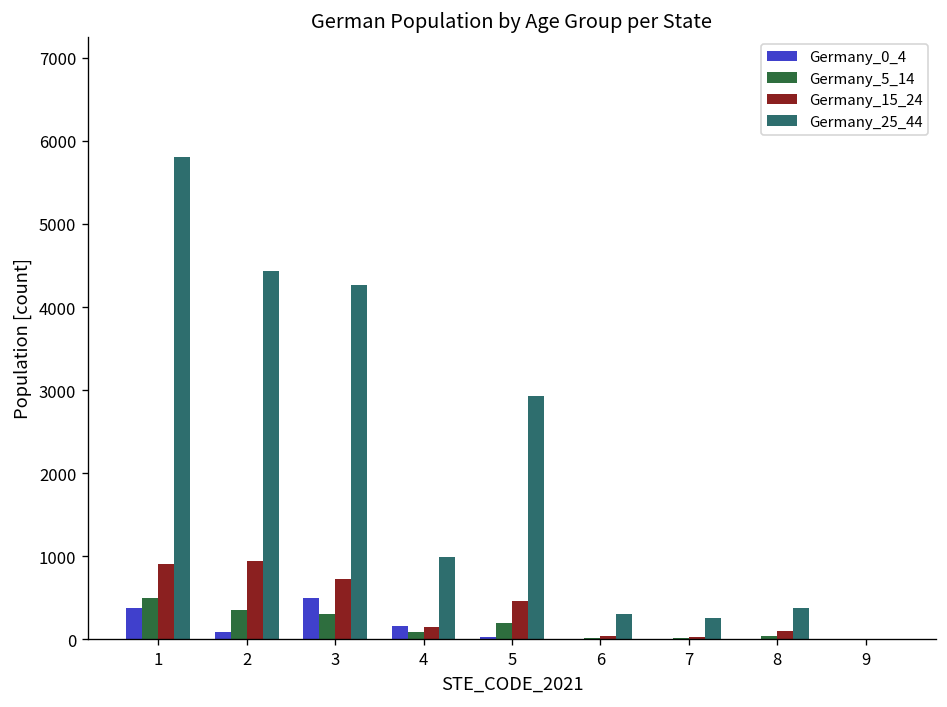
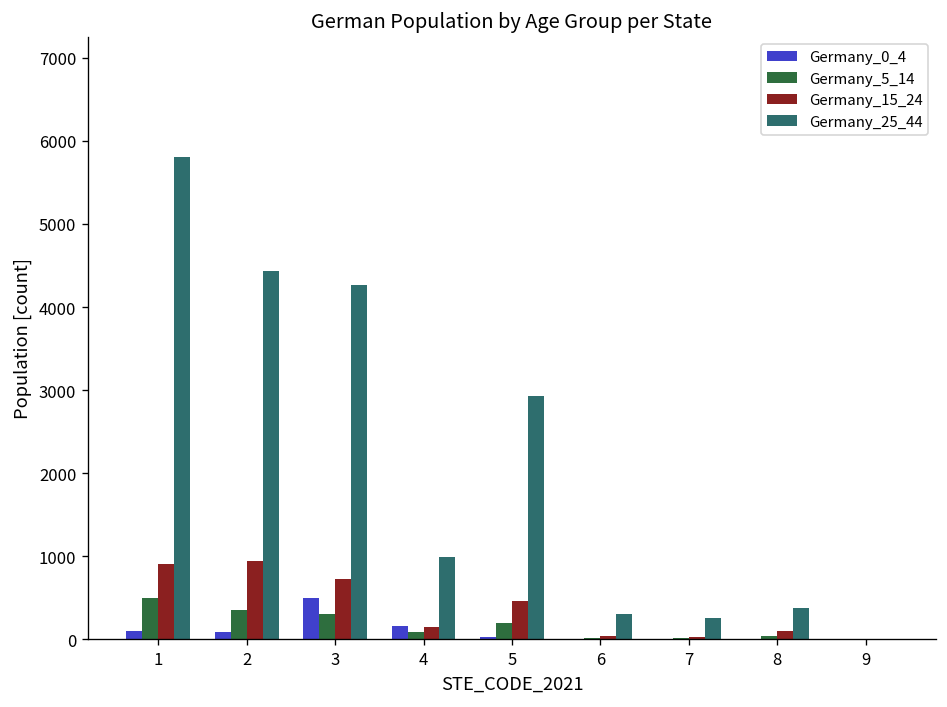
Germany_0_4, 1: 400 -> 100
